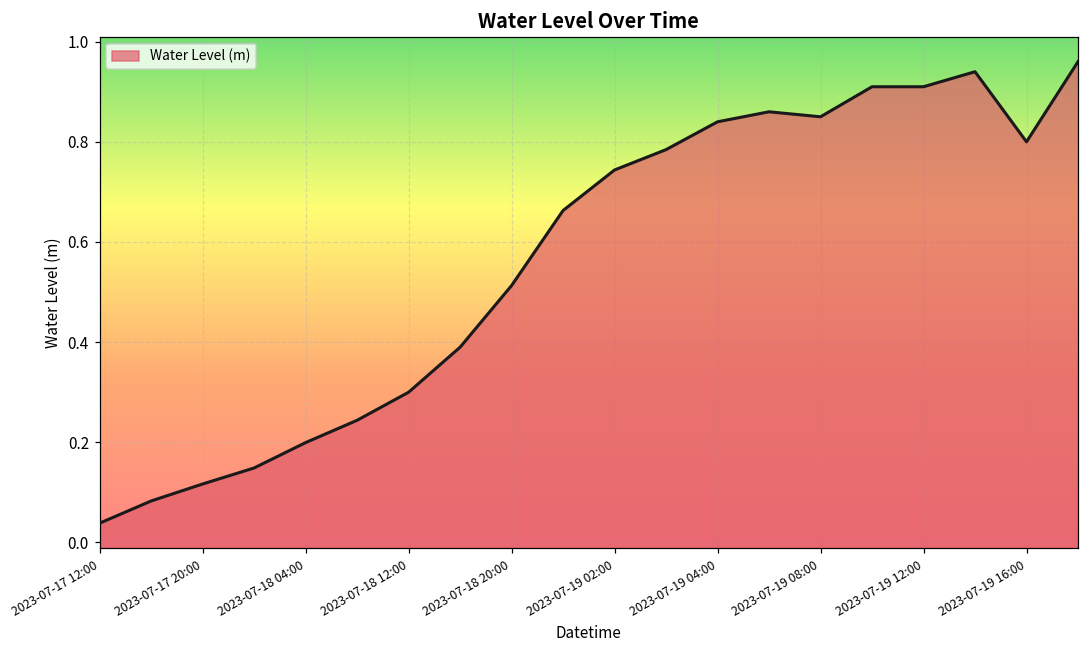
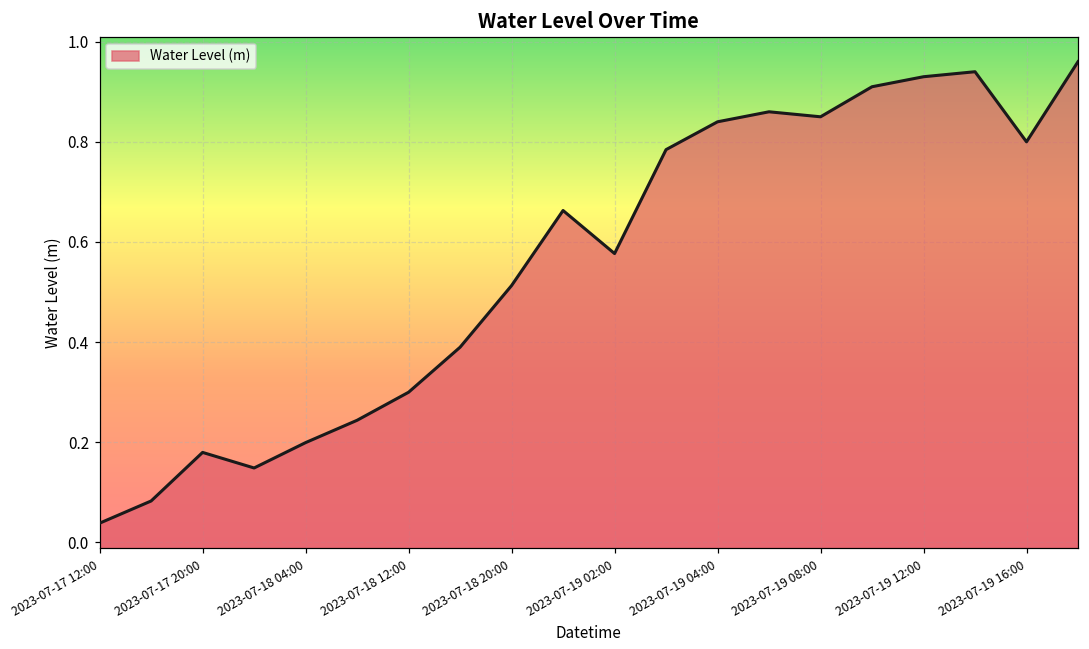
2023-07-17 20:00: 0.12 -> 0.18
2023-07-19 02:00: 0.74 -> 0.58
2023-07-19 12:00: 0.91 -> 0.93
